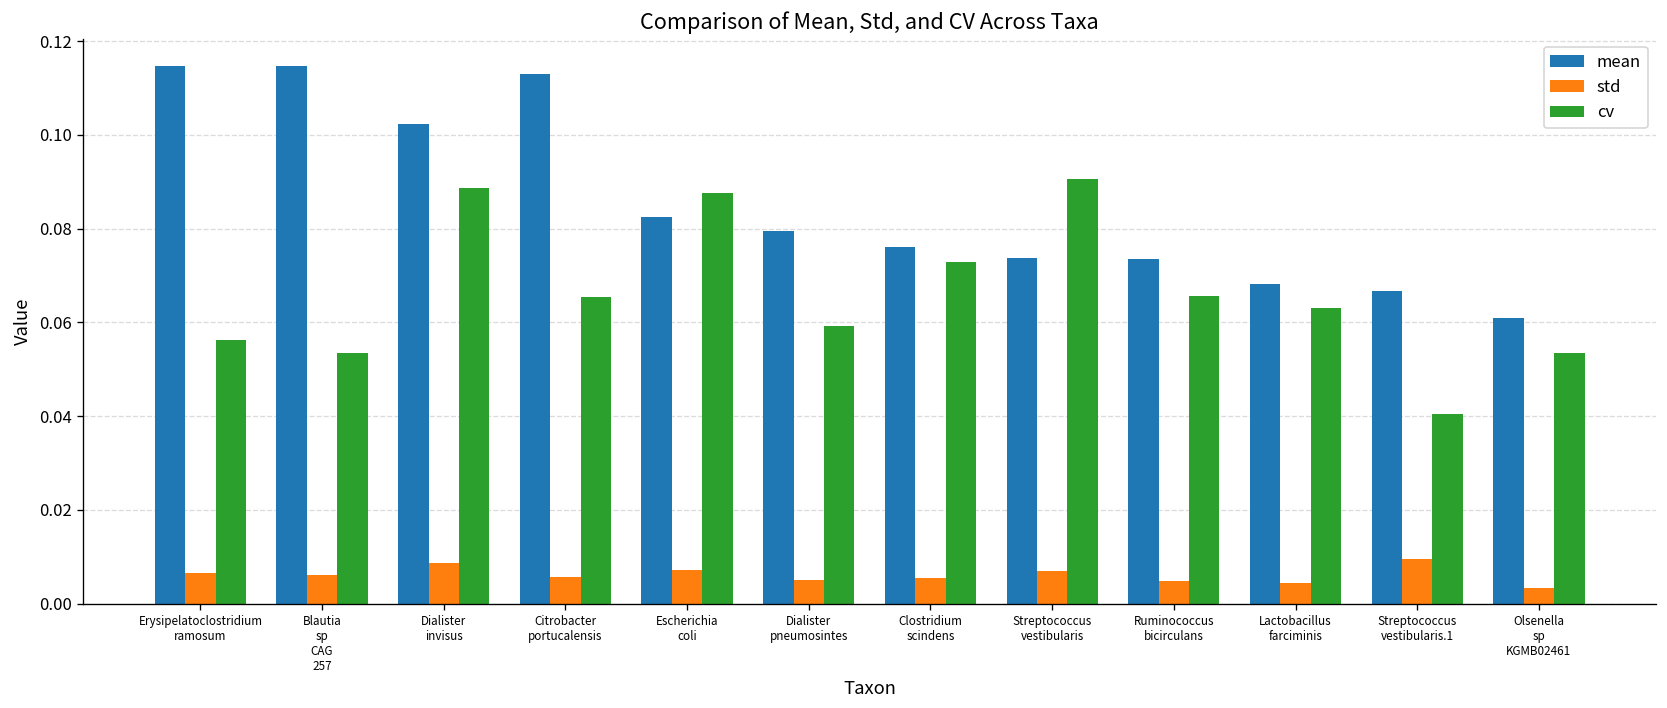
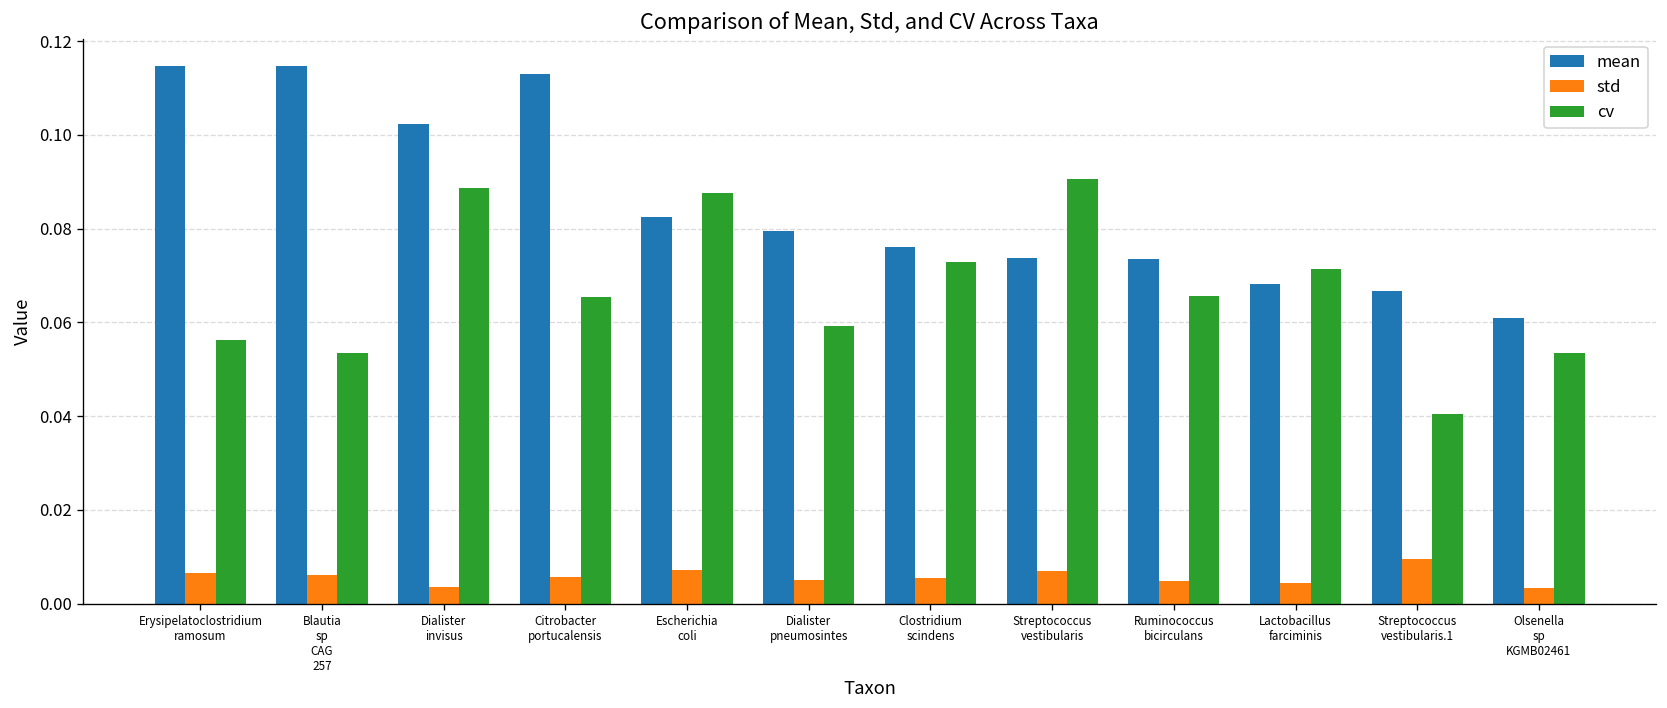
std, Dialister invisus: 0.009 -> 0.004
cv, Lactobacillus farciminis: 0.063 -> 0.071
